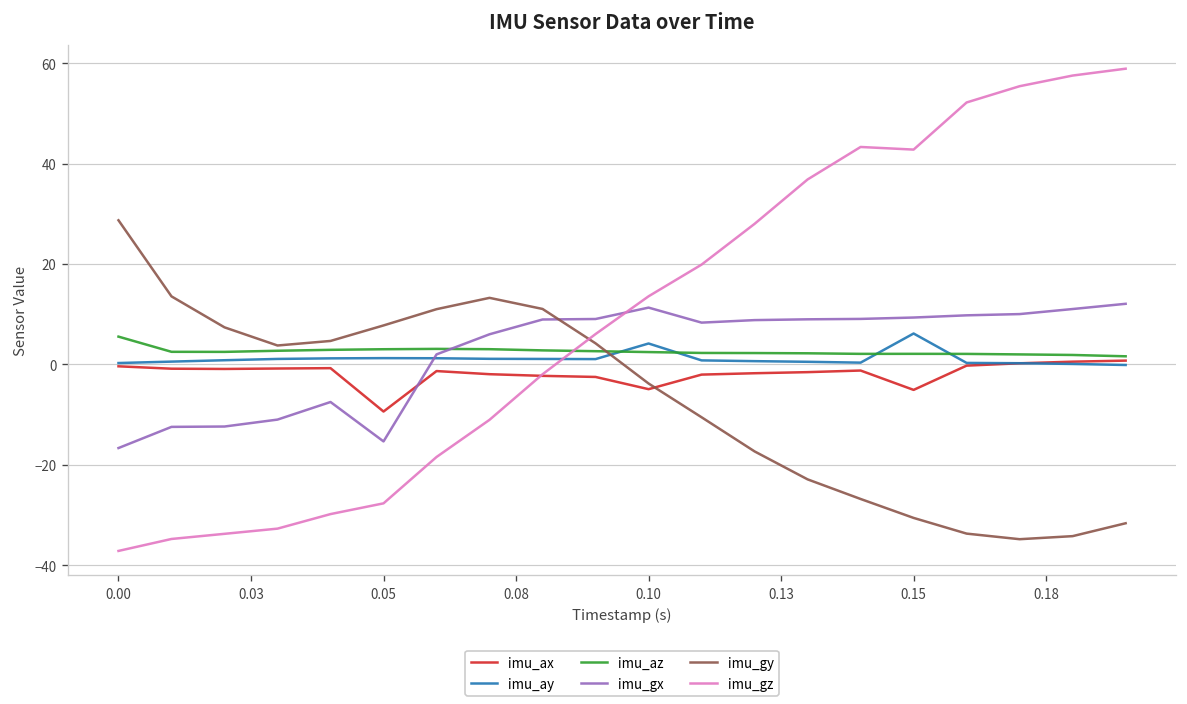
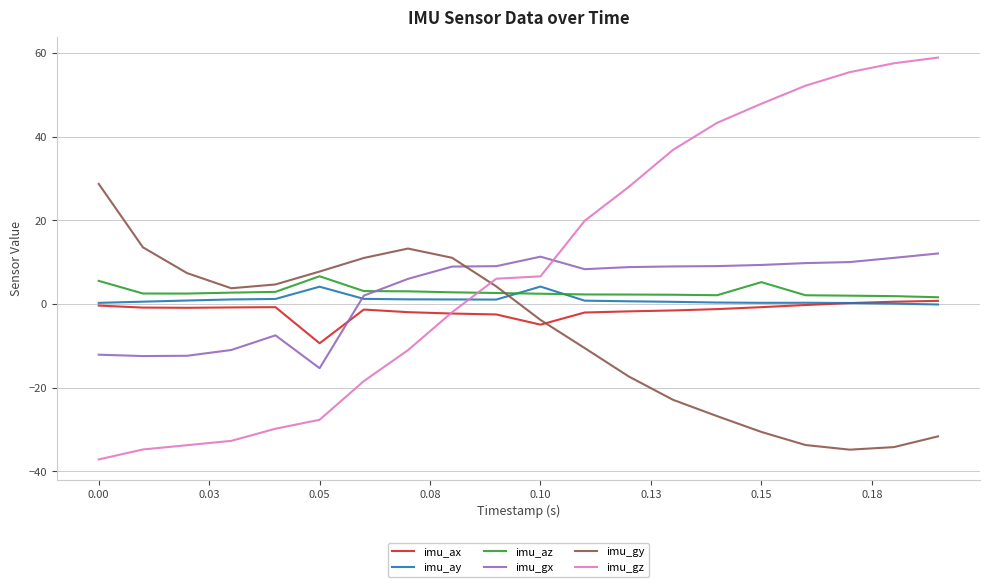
imu_gx, 0.00: -17 -> -12
imu_ay, 0.05: 1 -> 4
imu_az, 0.05: 3 -> 7
imu_gz, 0.10: 14 -> 7
imu_ax, 0.15: -5 -> -1
imu_ay, 0.15: 6 -> 0
imu_az, 0.15: 2 -> 5
imu_gz, 0.15: 43 -> 48
